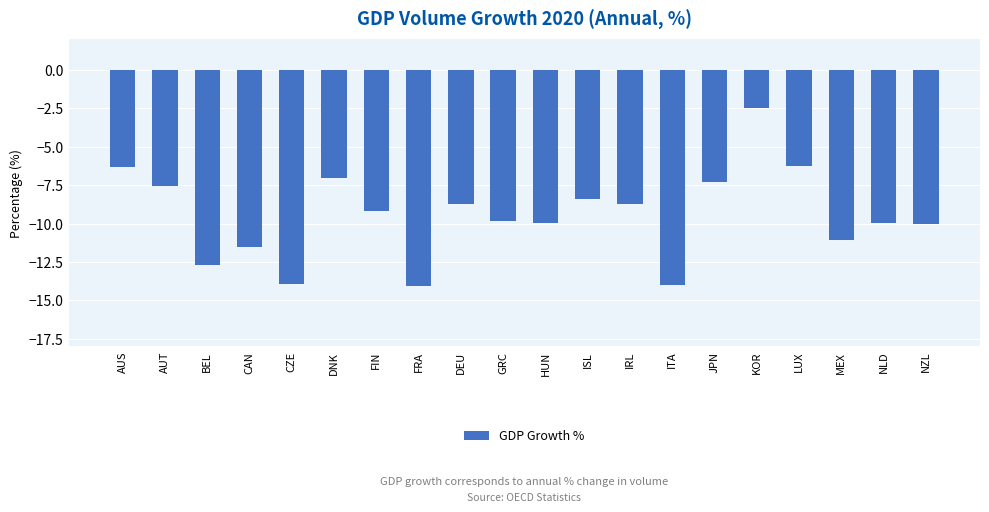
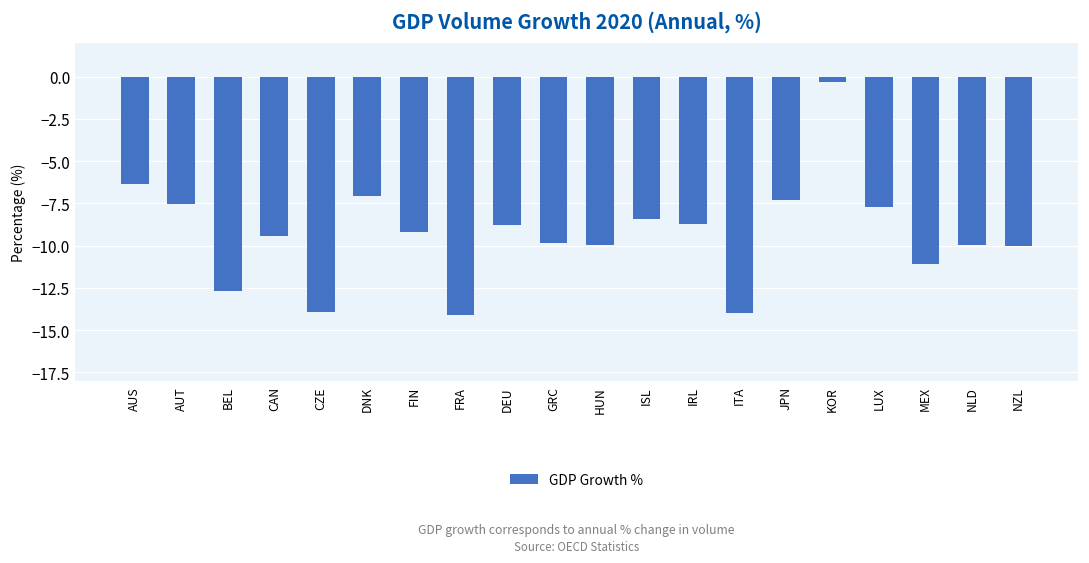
CAN: -11.5 -> -9.4
KOR: -2.5 -> -0.3
LUX: -6.3 -> -7.7
